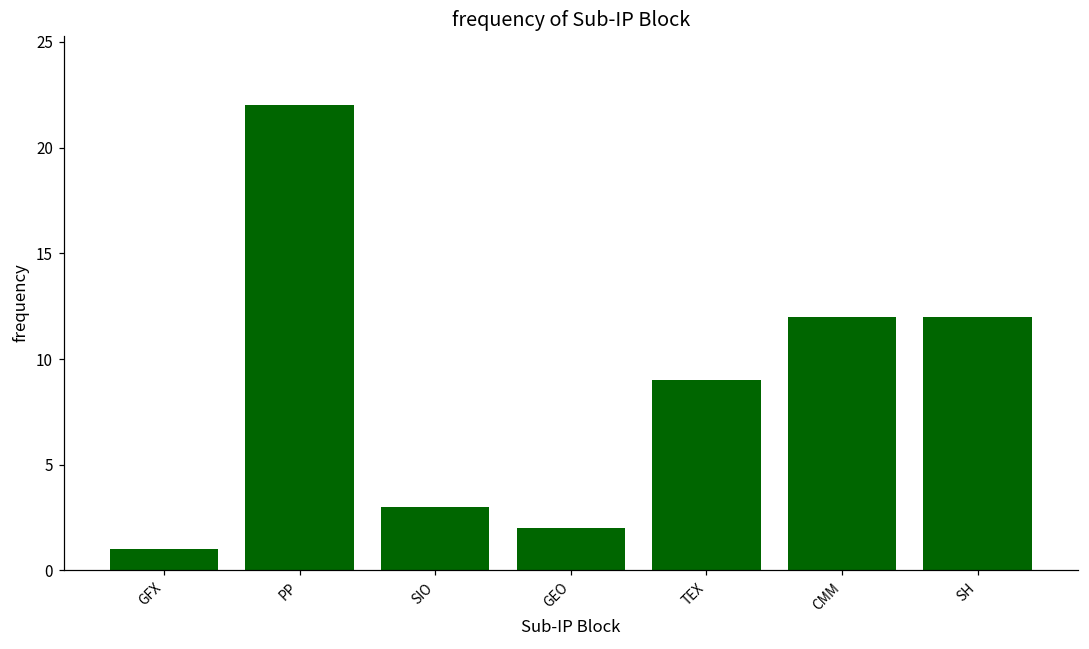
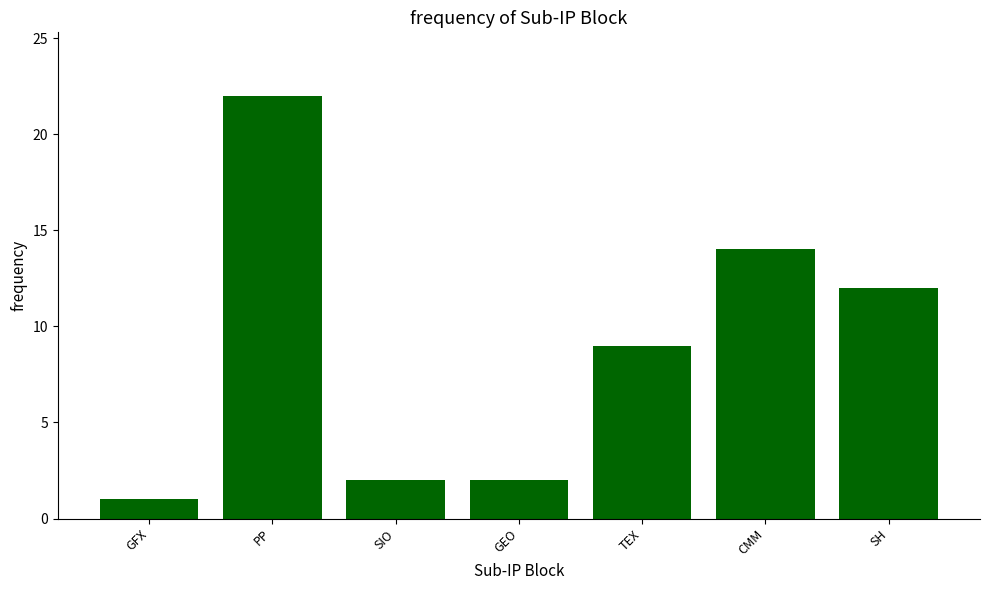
SIO: 3 -> 2
CMM: 12 -> 14
